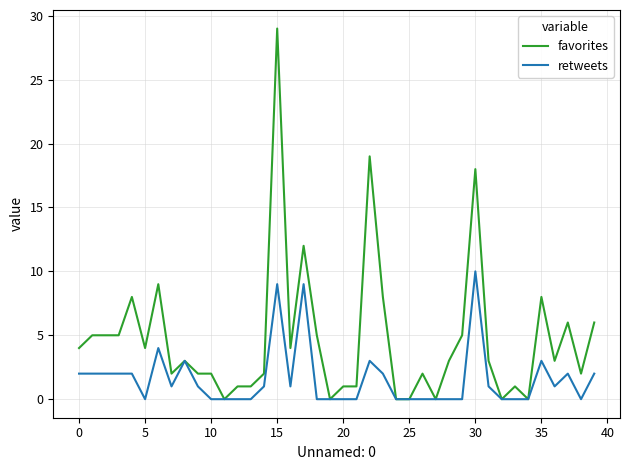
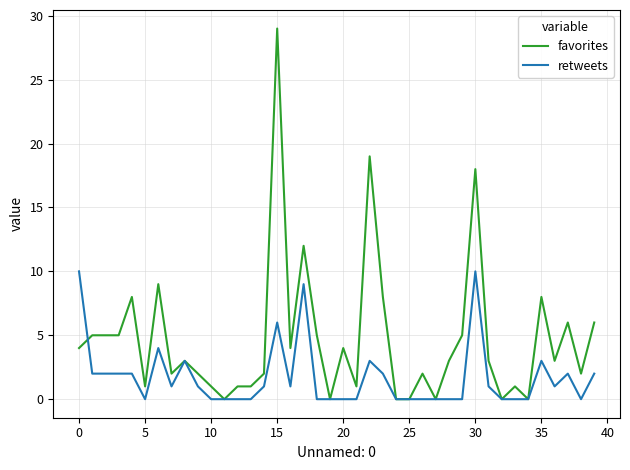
retweets, 0: 2 -> 10
favorites, 5: 4 -> 1
favorites, 10: 2 -> 1
retweets, 15: 9 -> 6
favorites, 20: 1 -> 4
